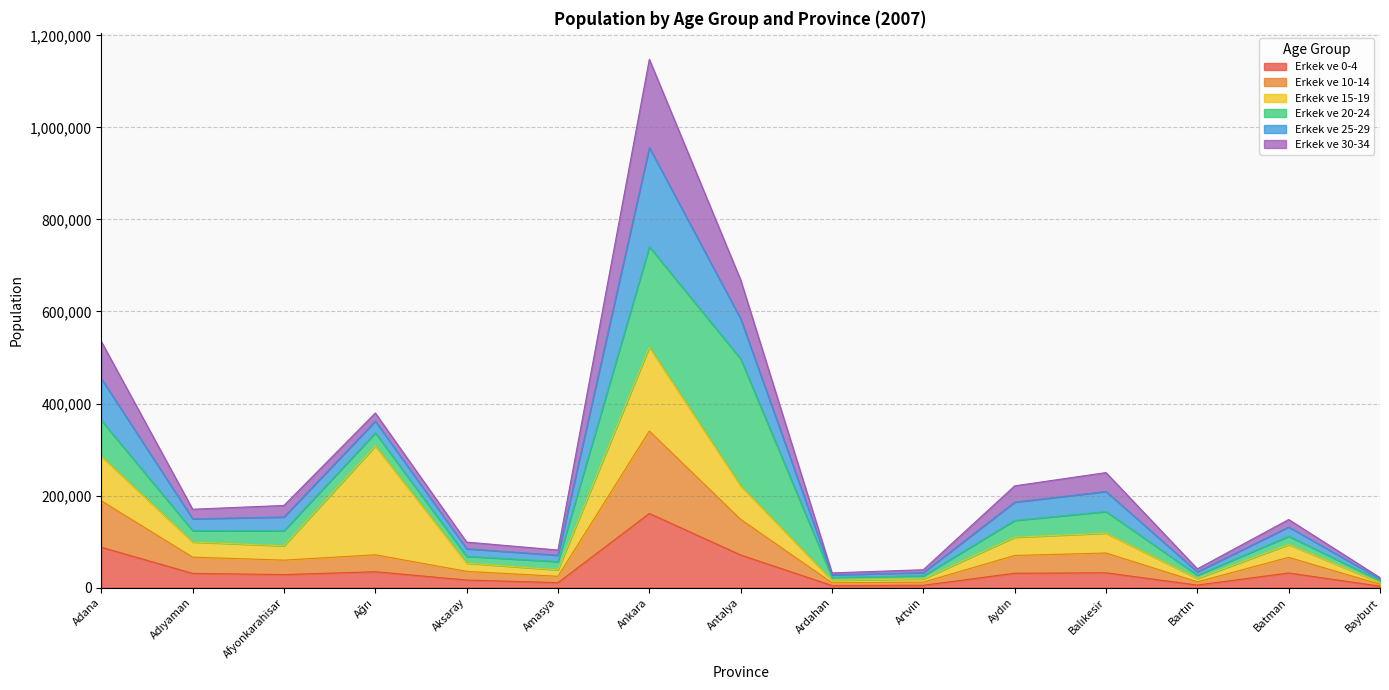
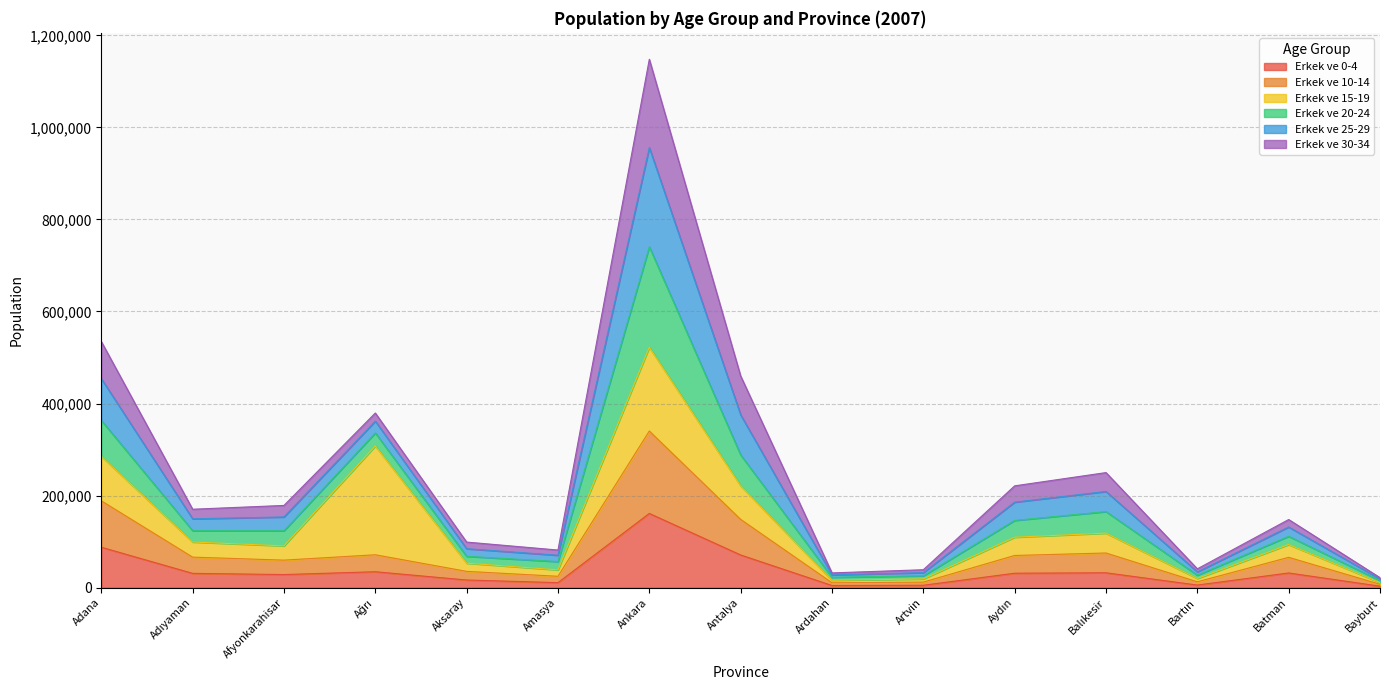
Erkek ve 20-24, Antalya: 280,000 -> 70,000
